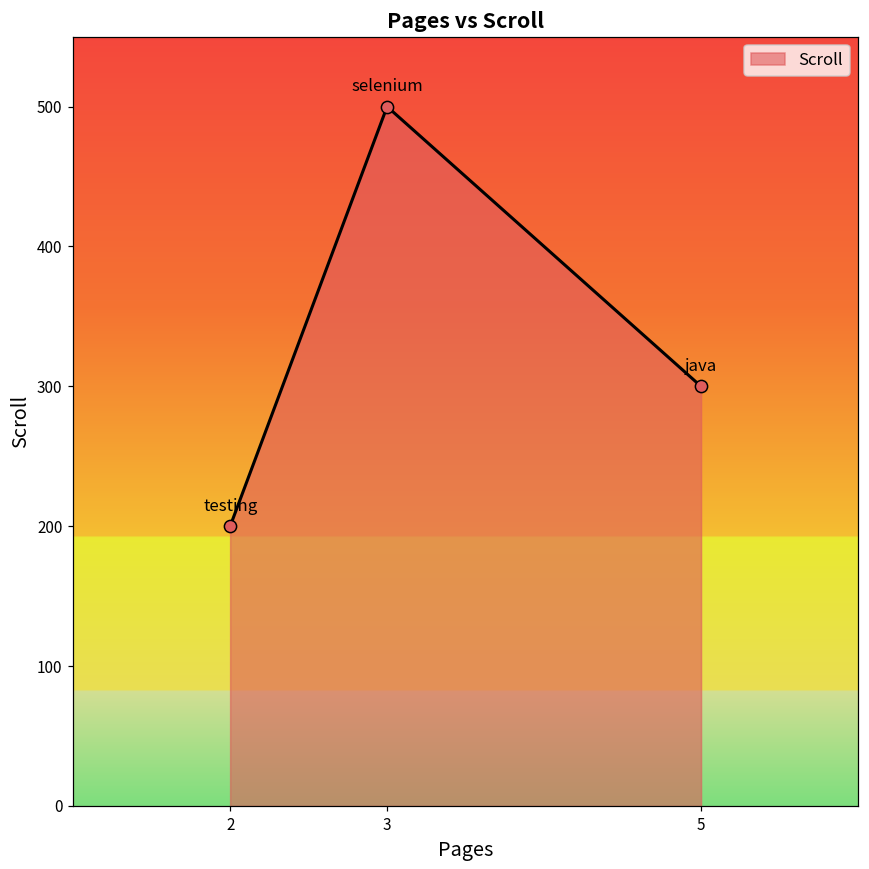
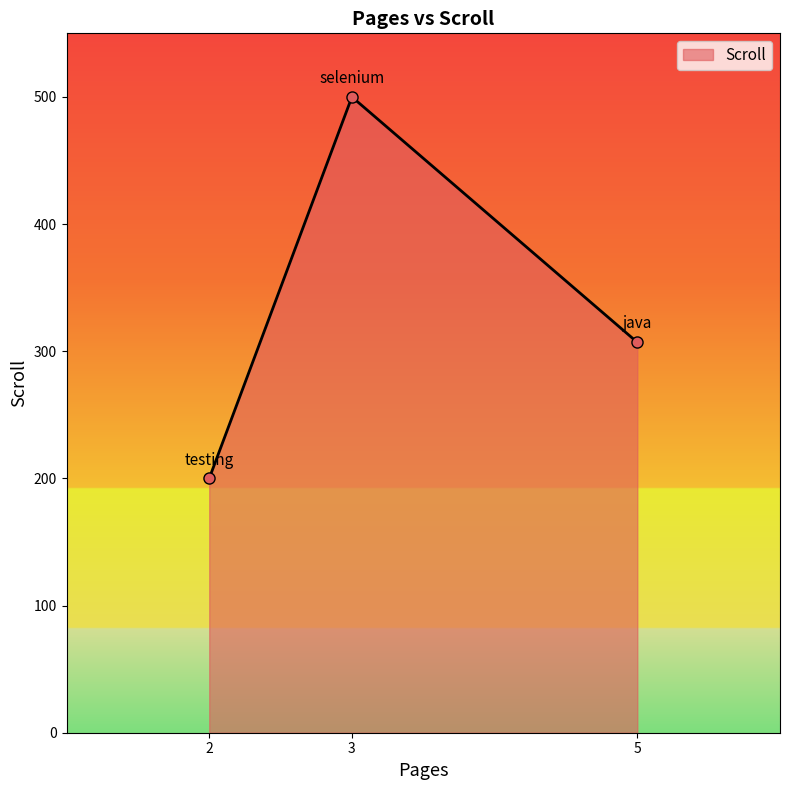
5: 300 -> 307
